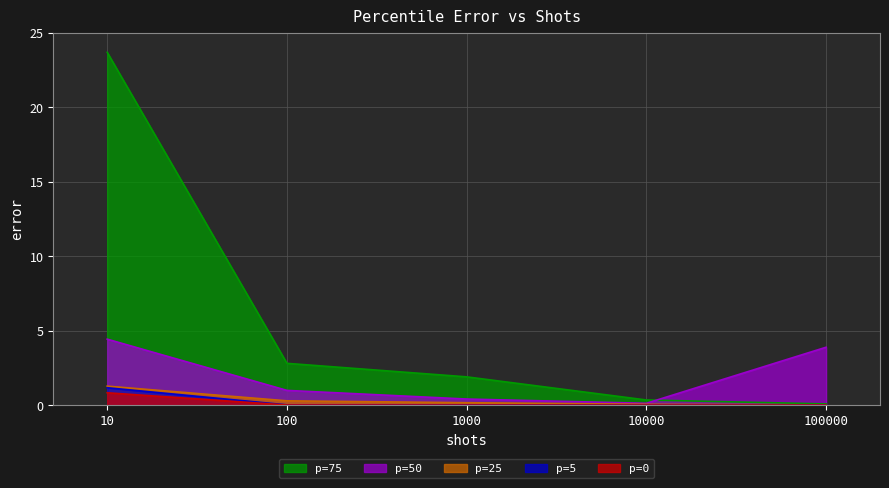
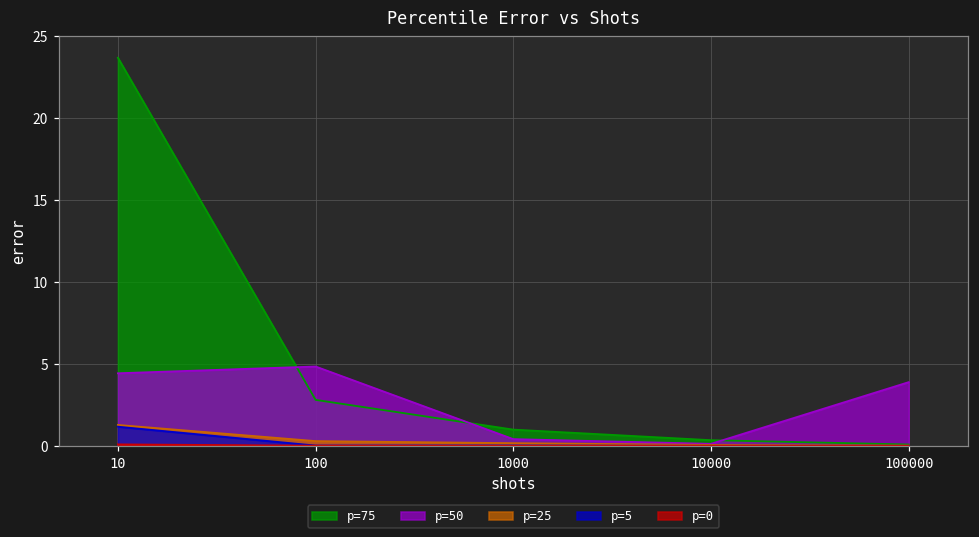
p=0, 10: 0.8 -> 0.1
p=50, 100: 1.0 -> 4.8
p=75, 1000: 1.9 -> 1.0
